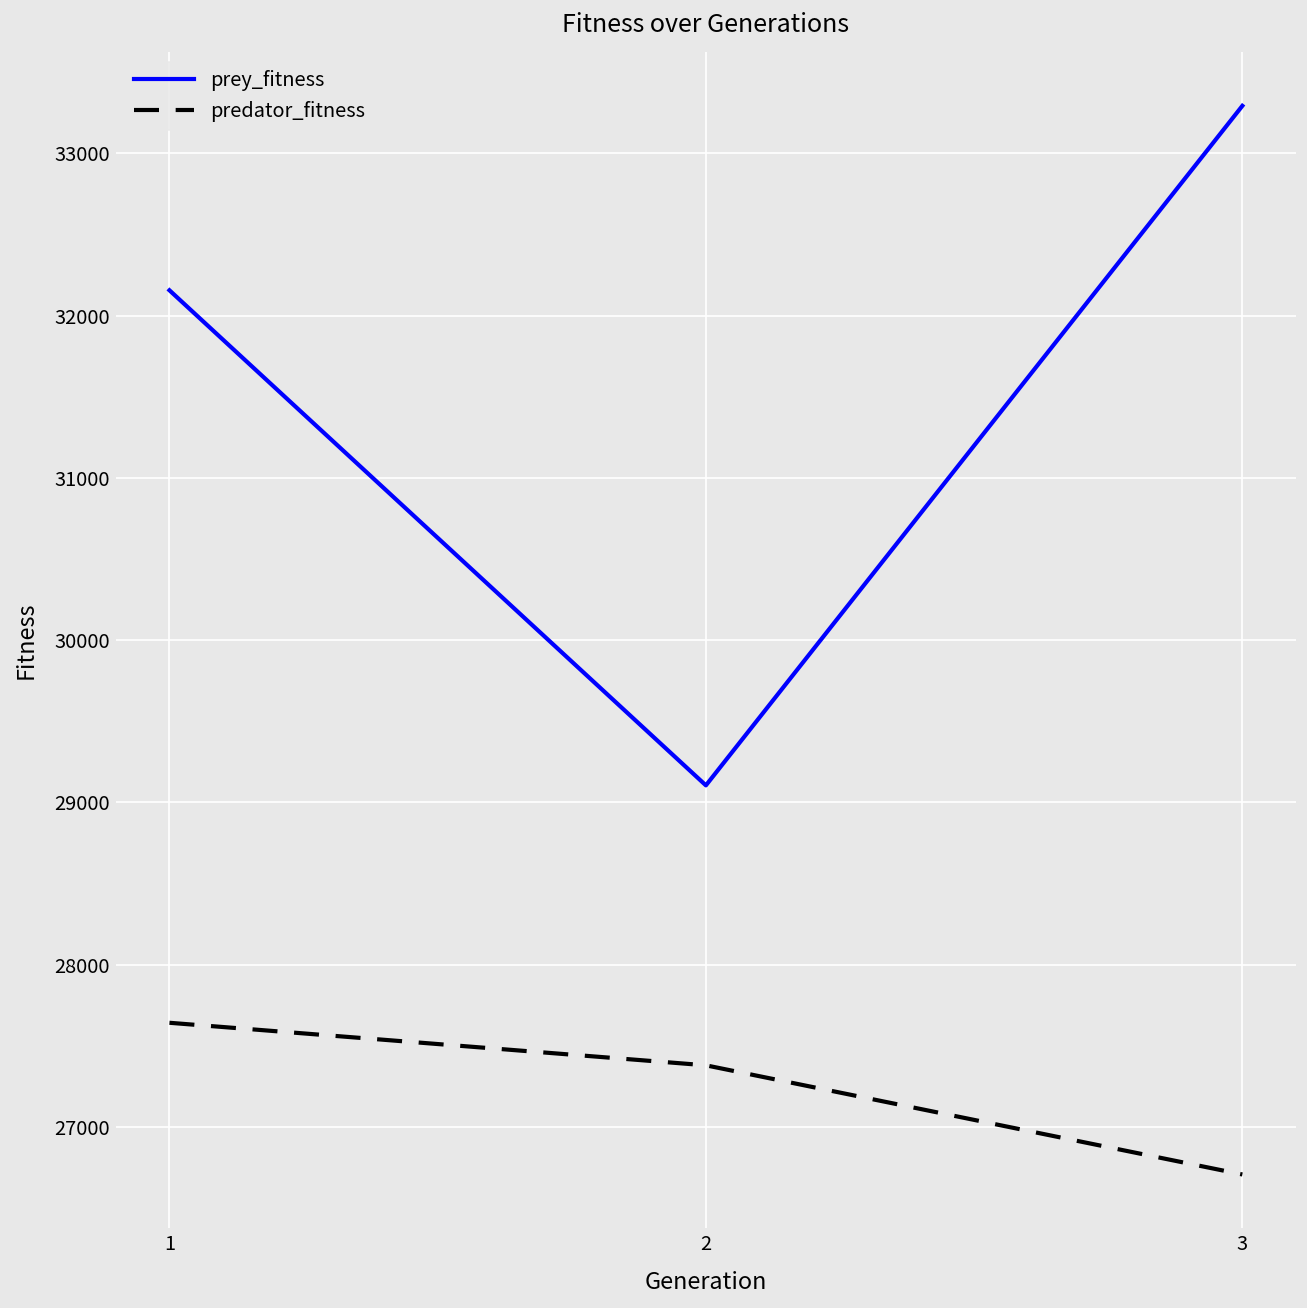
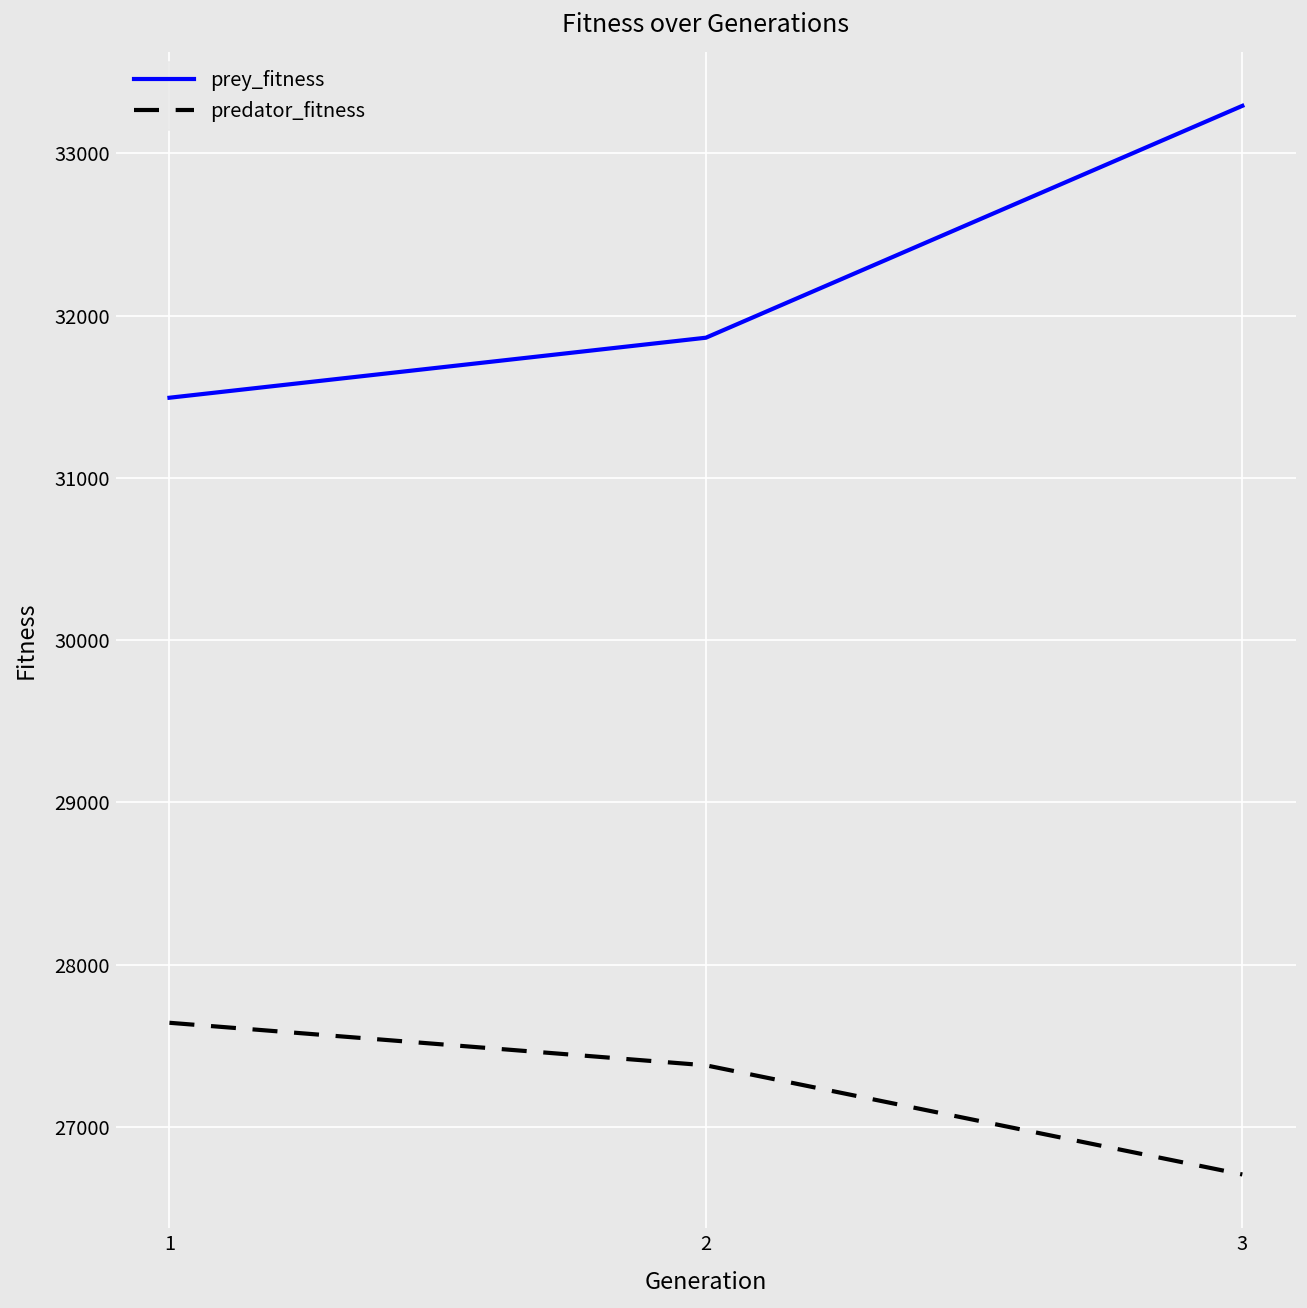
prey_fitness, 1: 32160 -> 31490
prey_fitness, 2: 29110 -> 31860
